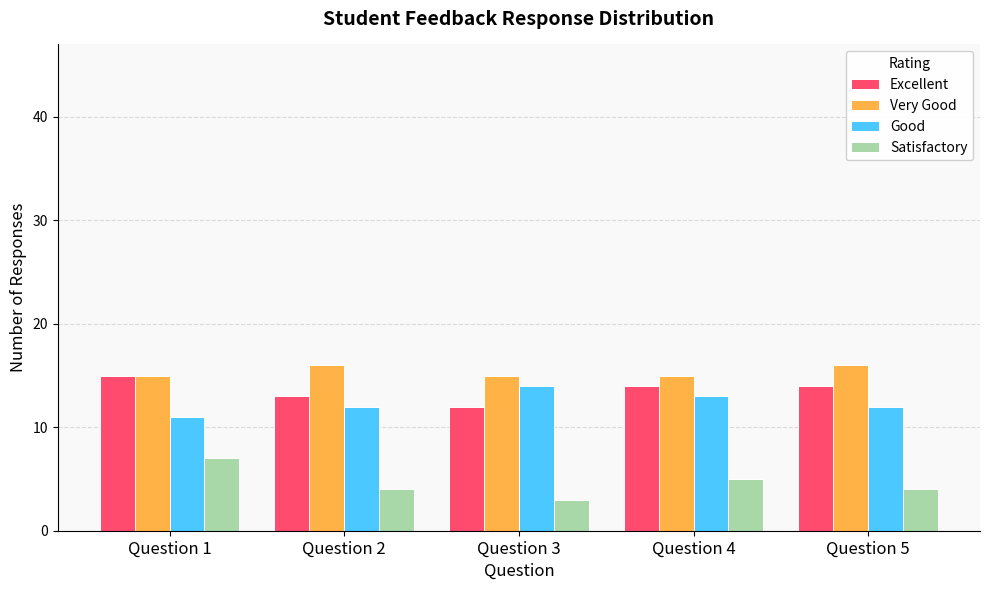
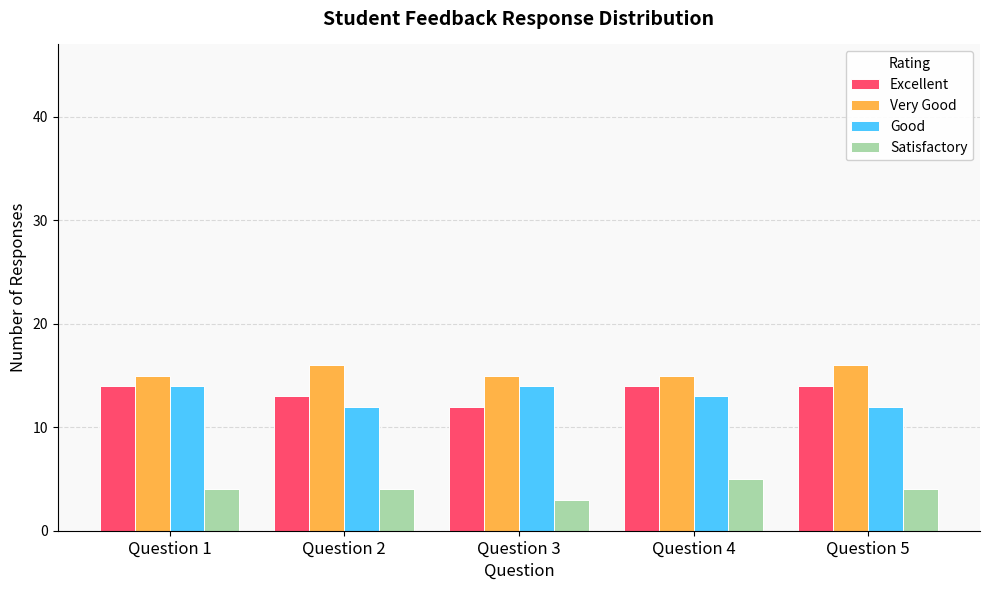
Excellent, Question 1: 15 -> 14
Good, Question 1: 11 -> 14
Satisfactory, Question 1: 7 -> 4
